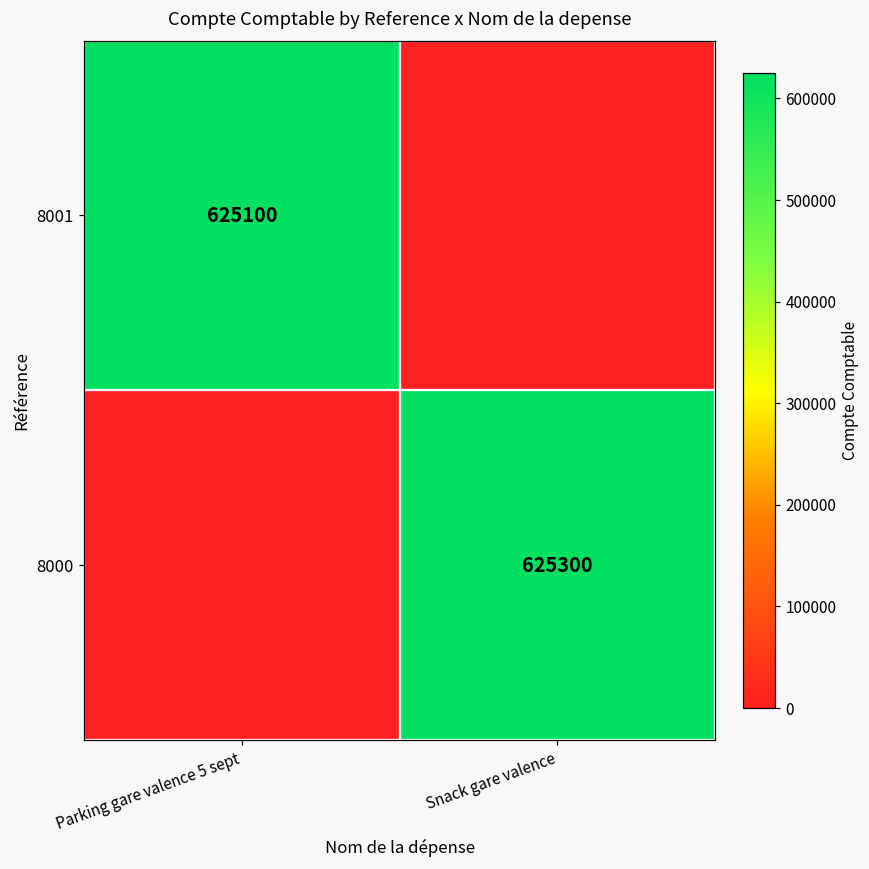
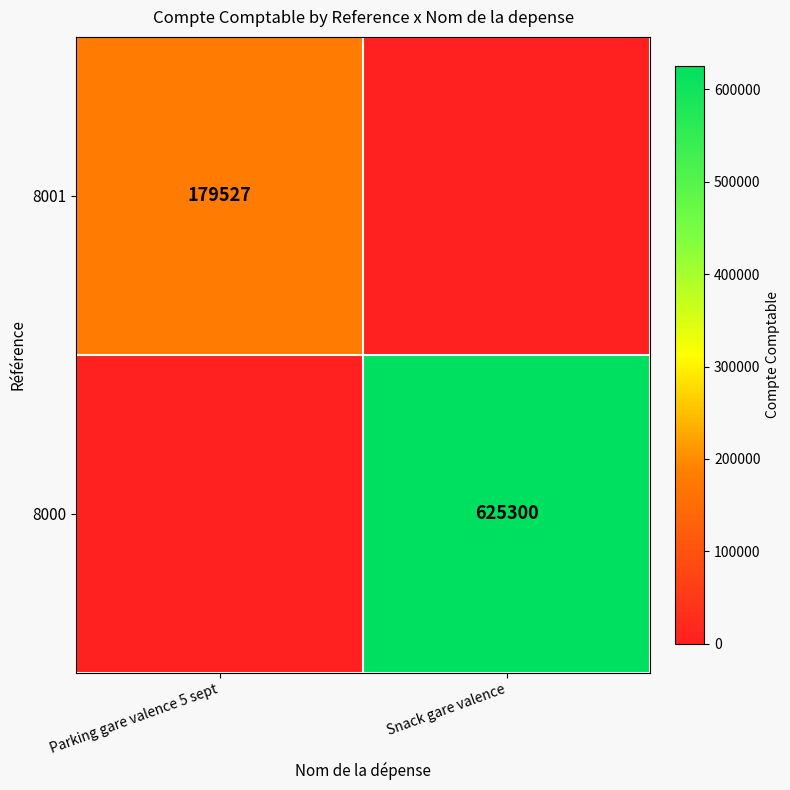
8001, Parking gare valence 5 sept: 625100 -> 179527
